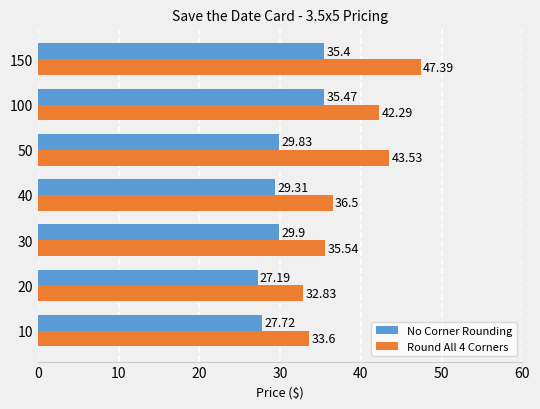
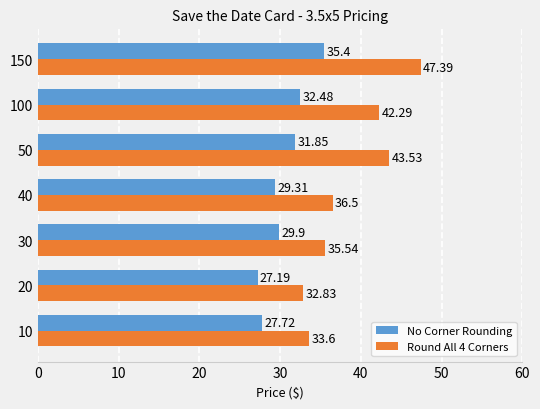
No Corner Rounding, 100: 35.47 -> 32.48
No Corner Rounding, 50: 29.83 -> 31.85
